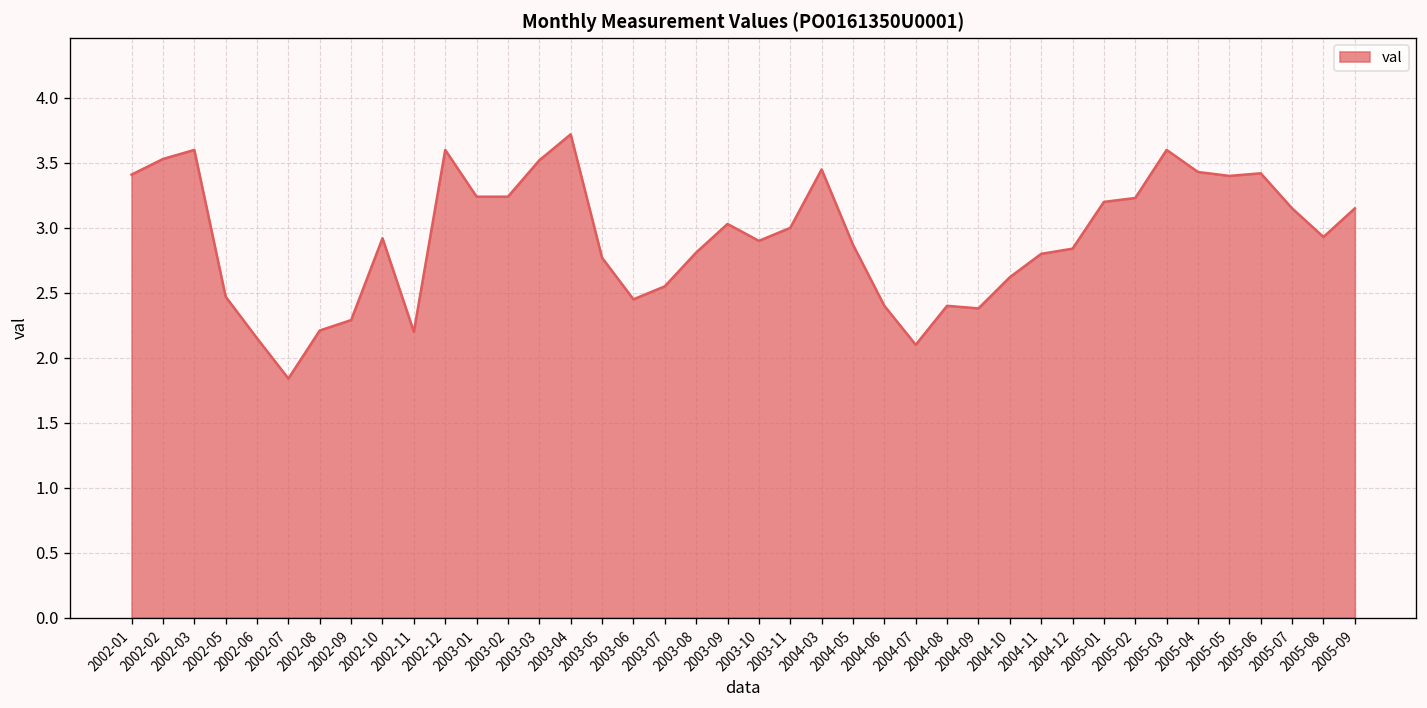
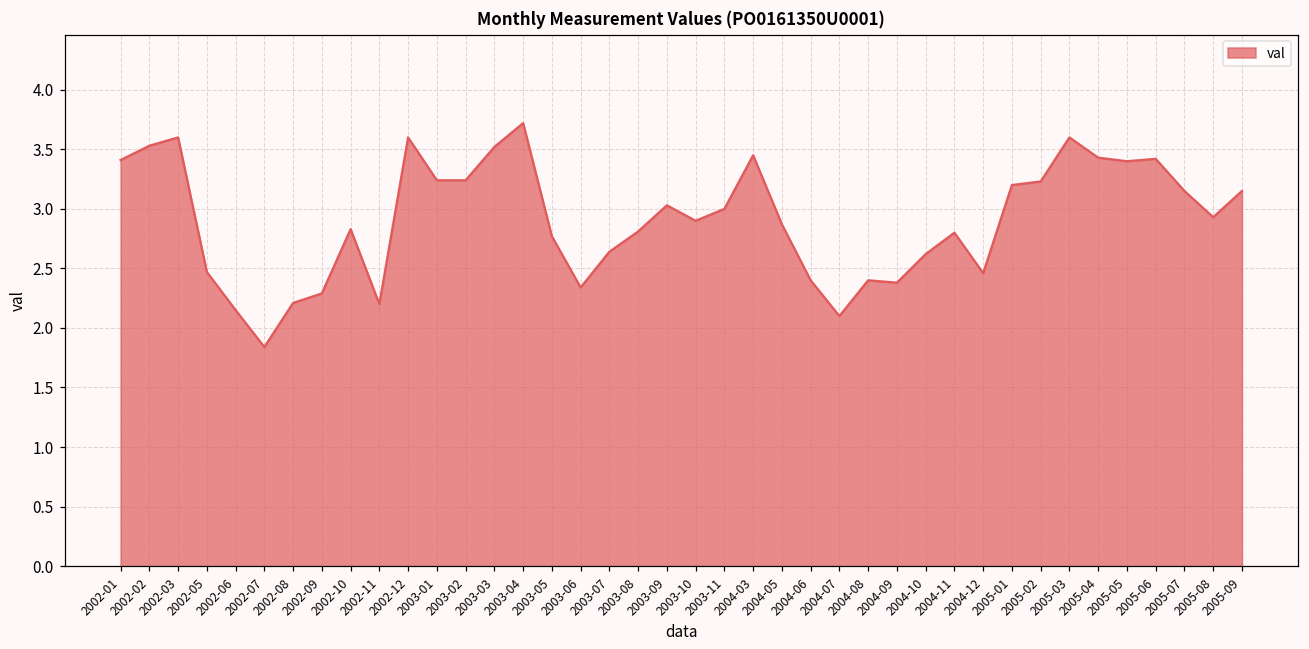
2002-10: 2.92 -> 2.83
2003-06: 2.45 -> 2.34
2003-07: 2.55 -> 2.64
2004-12: 2.84 -> 2.46
